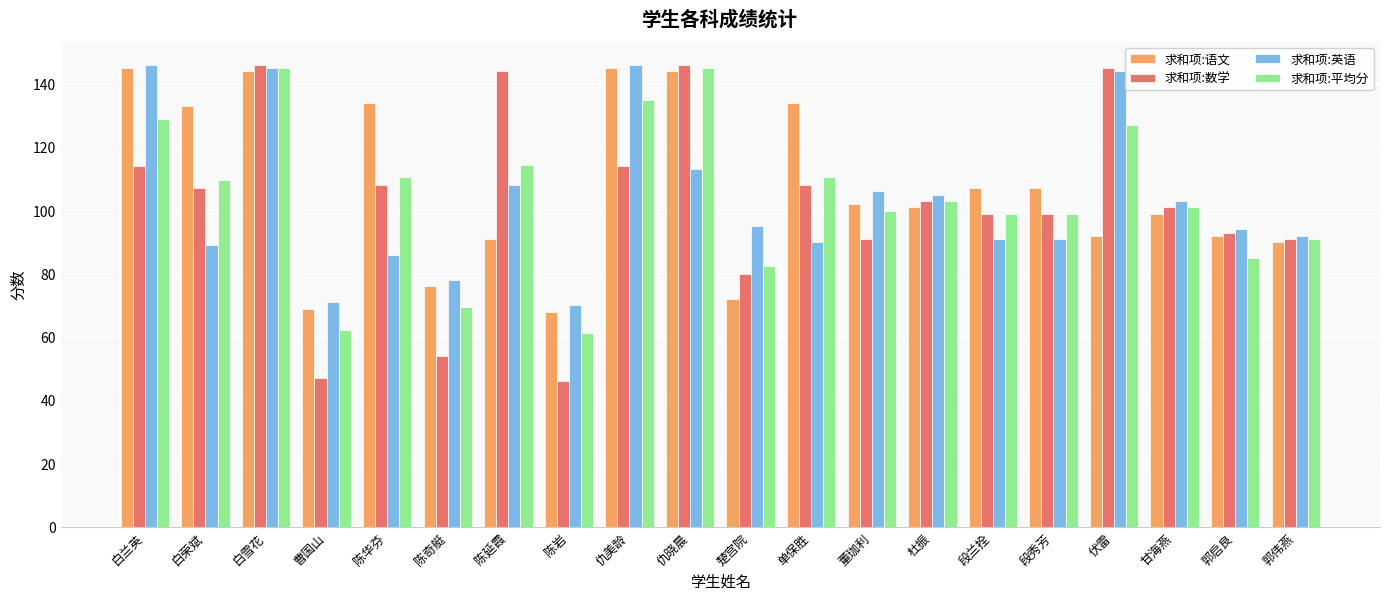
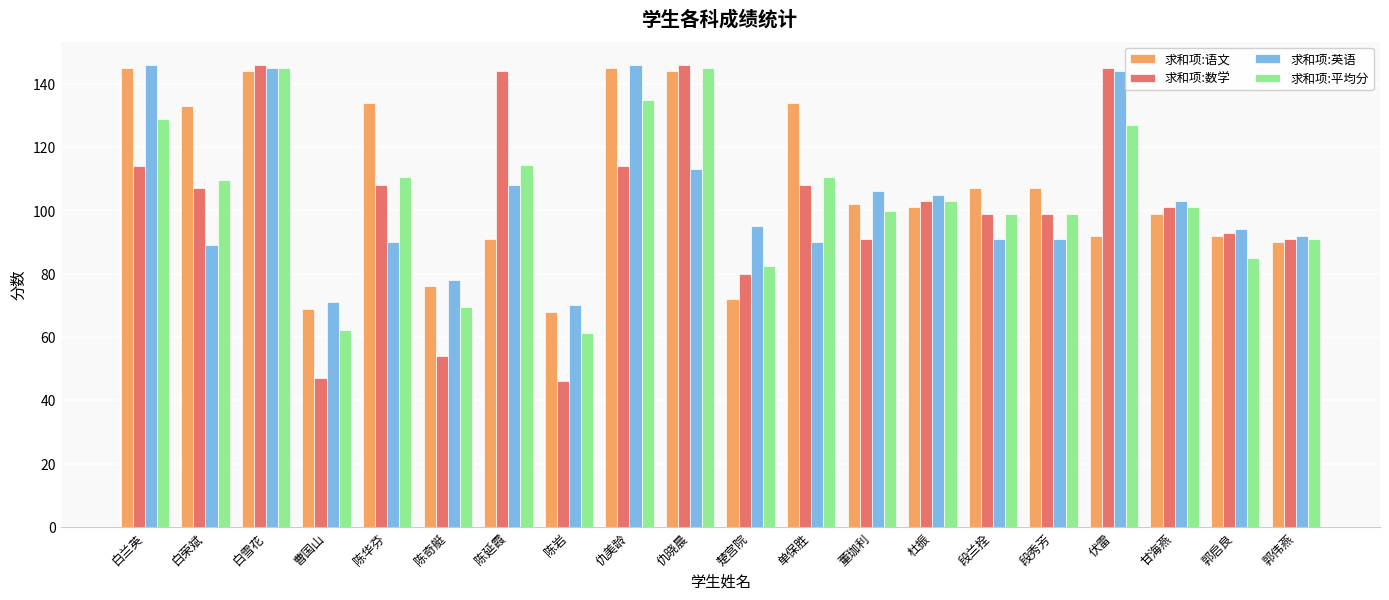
求和项:英语, 陈华芬: 86 -> 90
